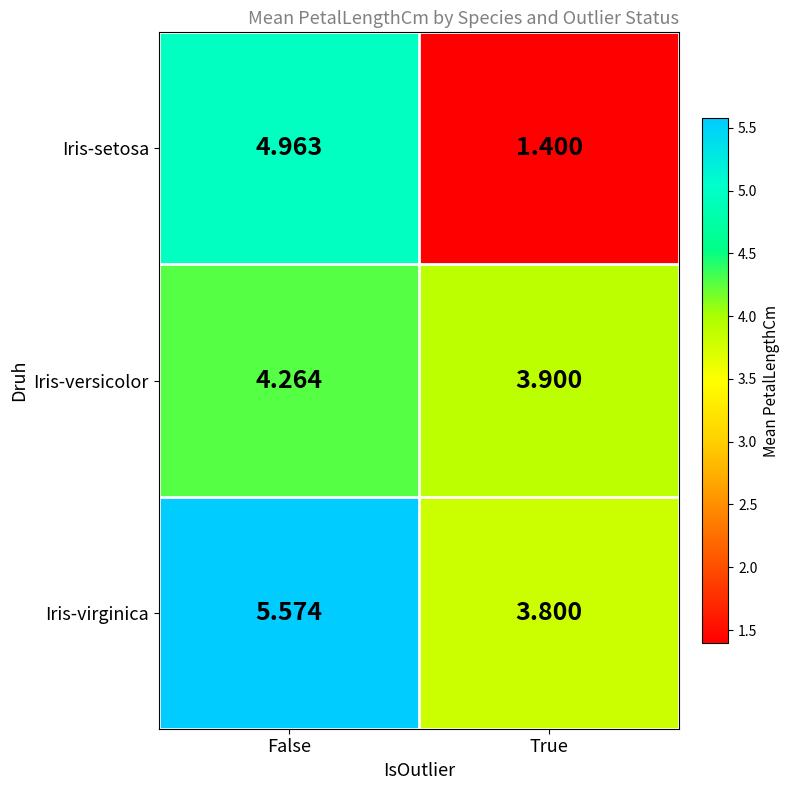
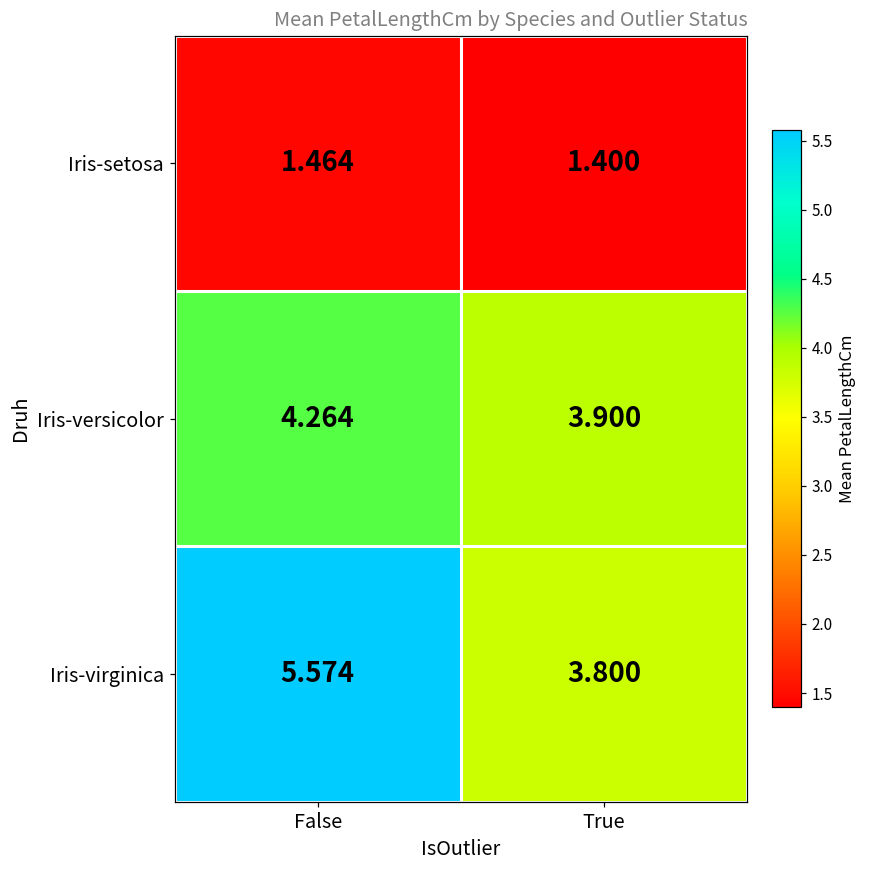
Iris-setosa, False: 4.963 -> 1.464
